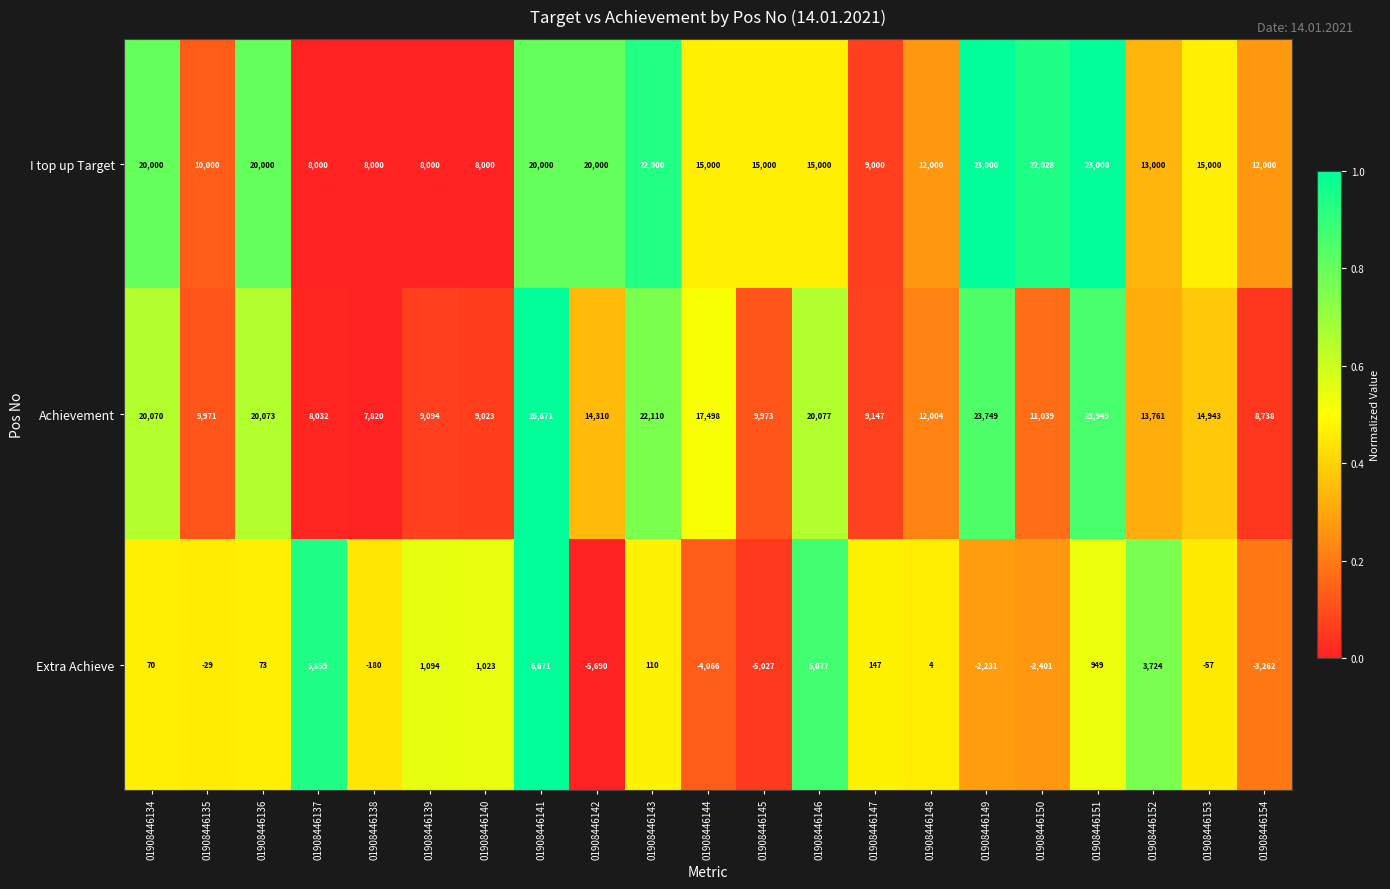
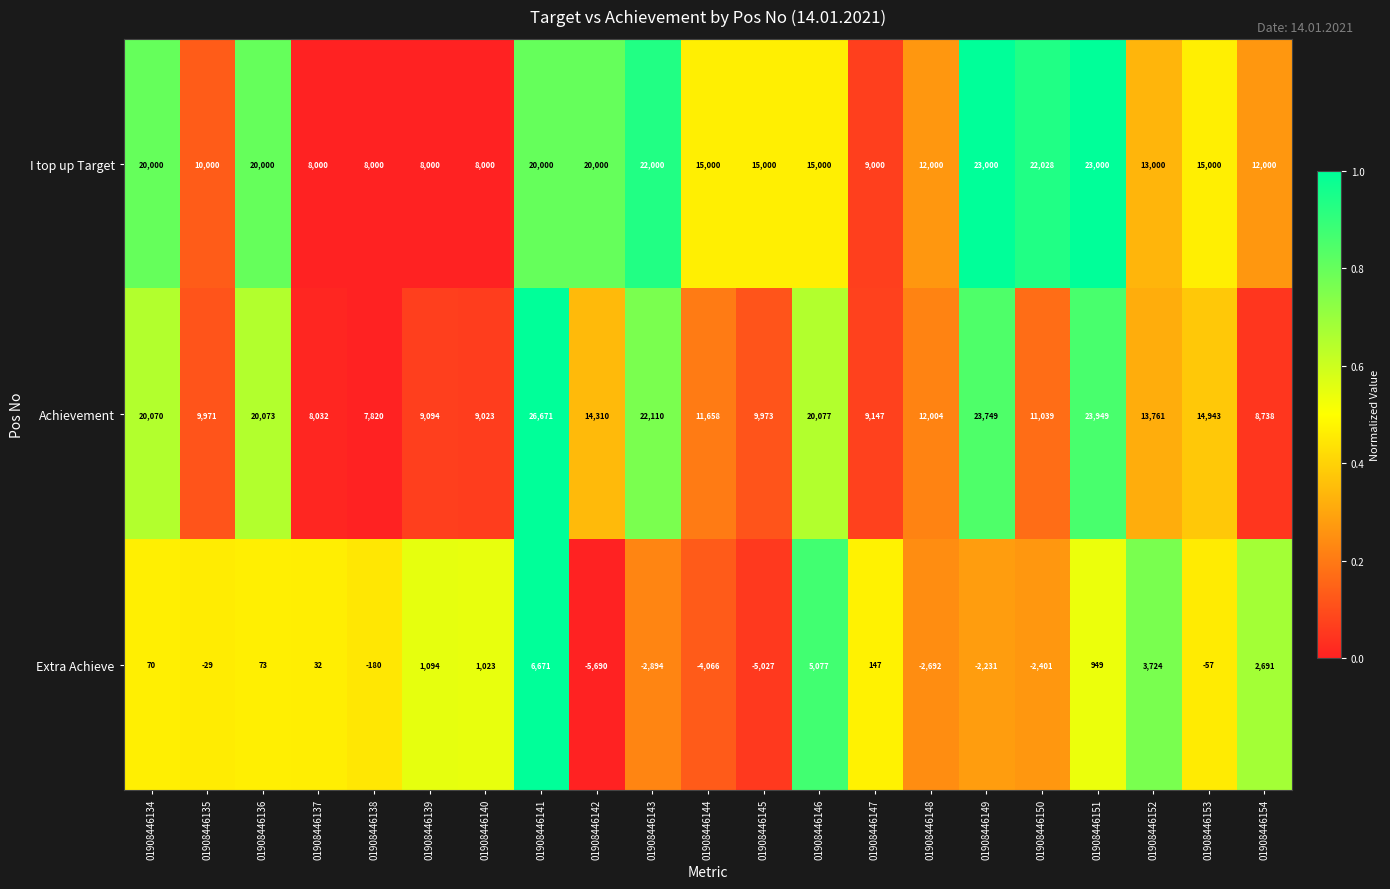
Achievement, 01908446144: 17,498 -> 11,658
Extra Achieve, 01908446137: 5,859 -> 32
Extra Achieve, 01908446143: 110 -> -2,894
Extra Achieve, 01908446148: 4 -> -2,692
Extra Achieve, 01908446154: -3,262 -> 2,691
